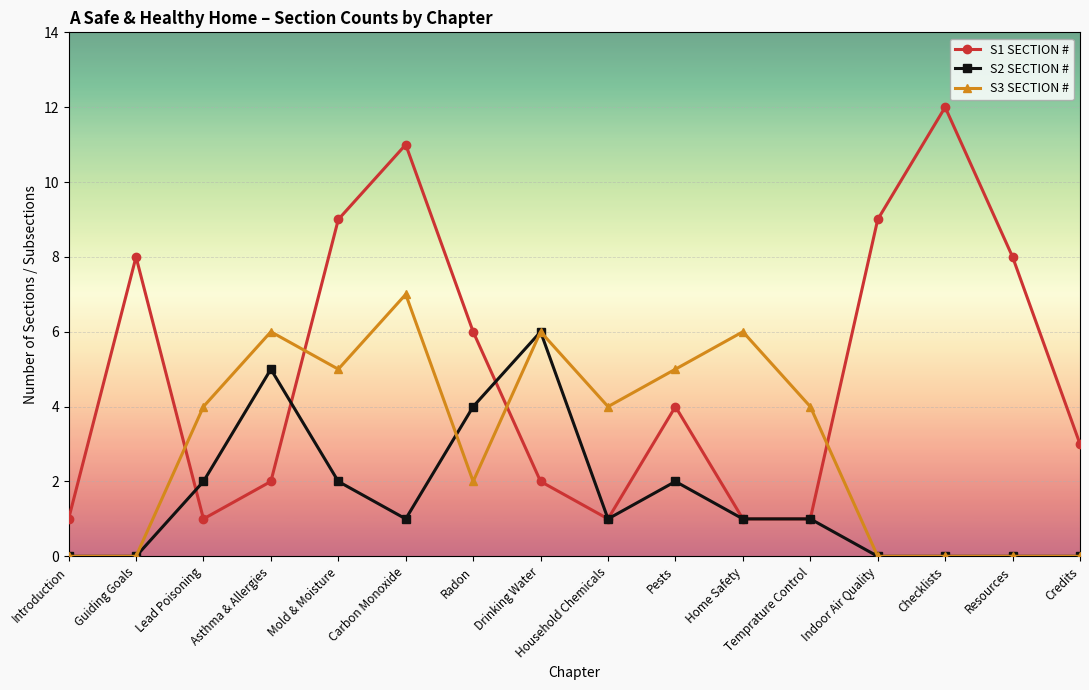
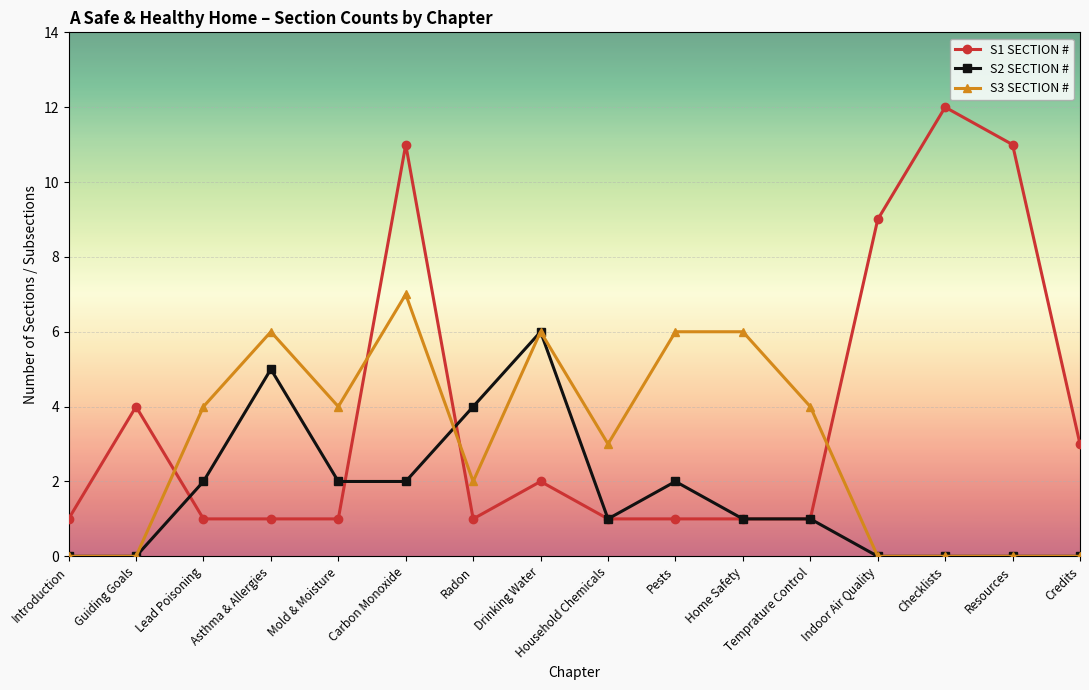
S1 SECTION #, Guiding Goals: 8 -> 4
S1 SECTION #, Asthma & Allergies: 2 -> 1
S1 SECTION #, Mold & Moisture: 9 -> 1
S3 SECTION #, Mold & Moisture: 5 -> 4
S2 SECTION #, Carbon Monoxide: 1 -> 2
S1 SECTION #, Radon: 6 -> 1
S3 SECTION #, Household Chemicals: 4 -> 3
S1 SECTION #, Pests: 4 -> 1
S3 SECTION #, Pests: 5 -> 6
S1 SECTION #, Resources: 8 -> 11
